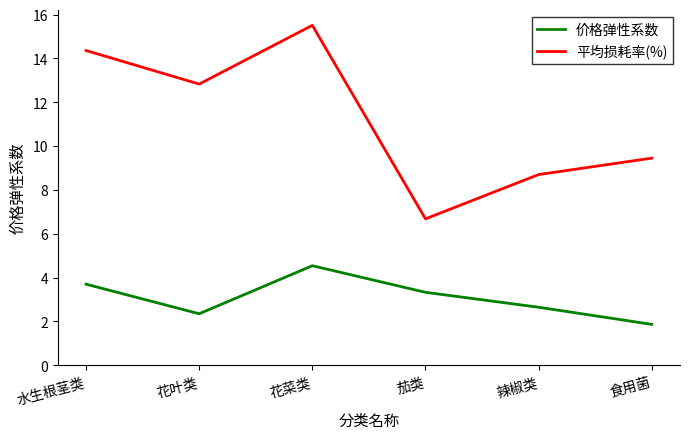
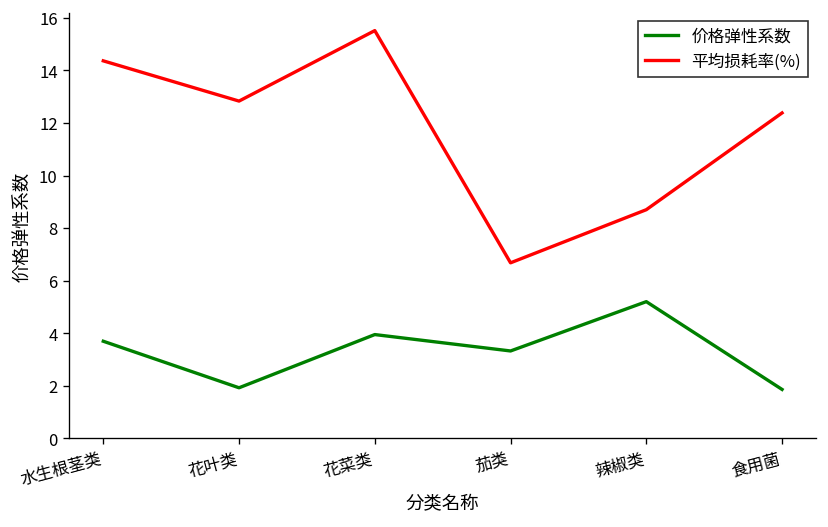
价格弹性系数, 花叶类: 2.3 -> 1.9
价格弹性系数, 花菜类: 4.5 -> 4.0
价格弹性系数, 辣椒类: 2.6 -> 5.2
平均损耗率(%), 食用菌: 9.5 -> 12.4
